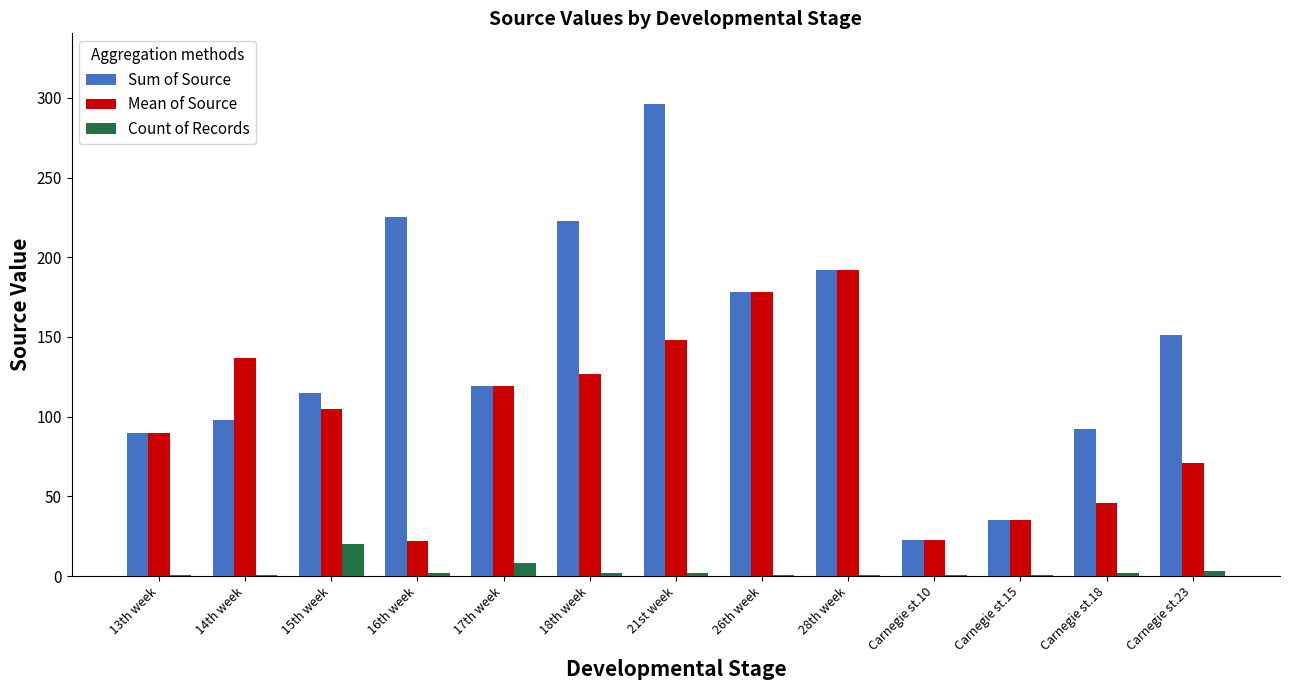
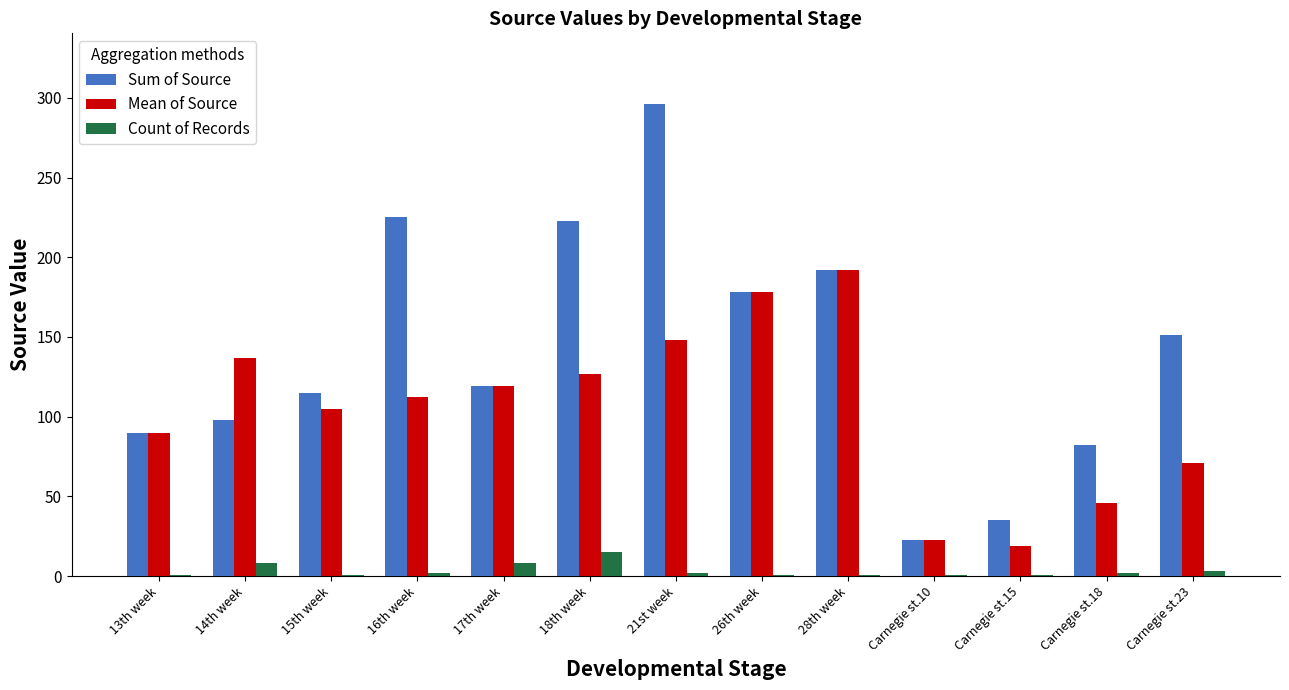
Count of Records, 14th week: 1 -> 8
Count of Records, 15th week: 20 -> 1
Mean of Source, 16th week: 22 -> 113
Count of Records, 18th week: 2 -> 15
Mean of Source, Carnegie st.15: 35 -> 19
Sum of Source, Carnegie st.18: 92 -> 82
